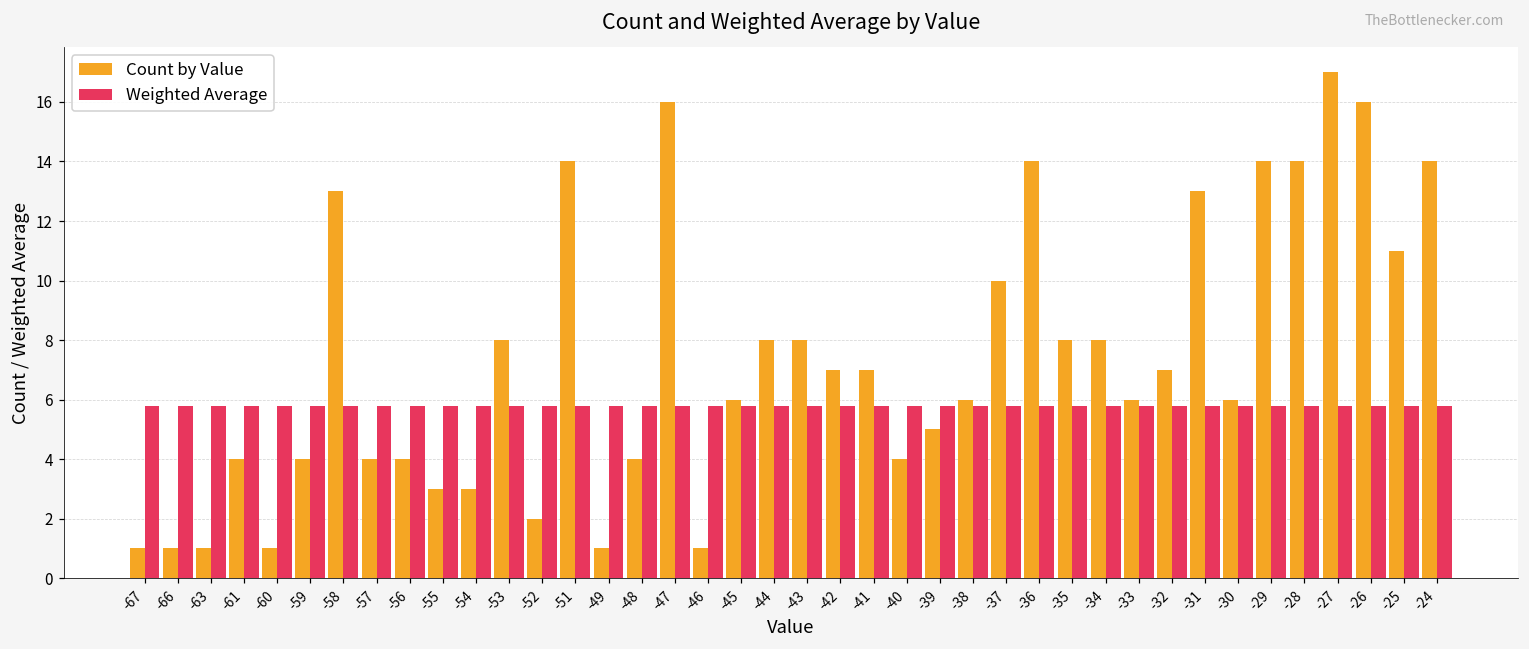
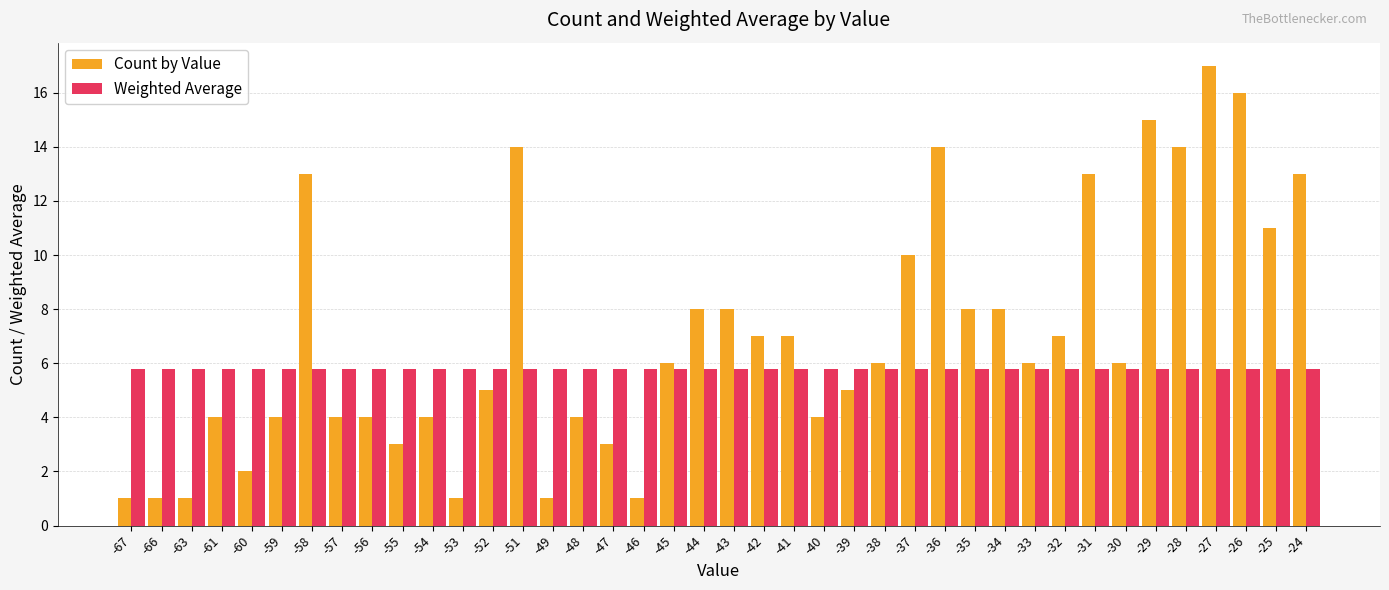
Count by Value, -60: 1 -> 2
Count by Value, -54: 3 -> 4
Count by Value, -53: 8 -> 1
Count by Value, -52: 2 -> 5
Count by Value, -47: 16 -> 3
Count by Value, -29: 14 -> 15
Count by Value, -24: 14 -> 13
